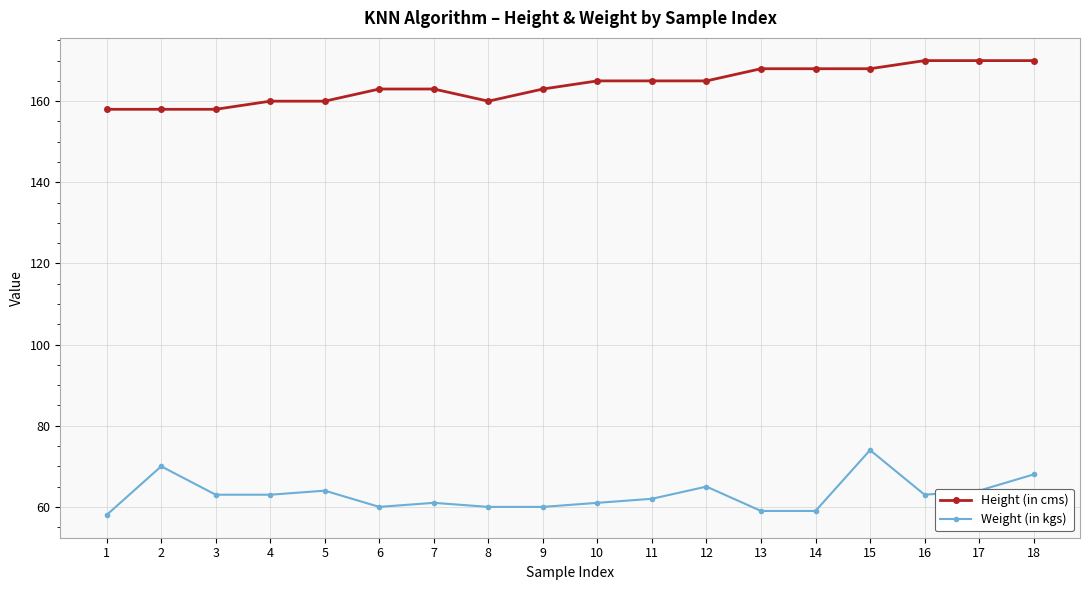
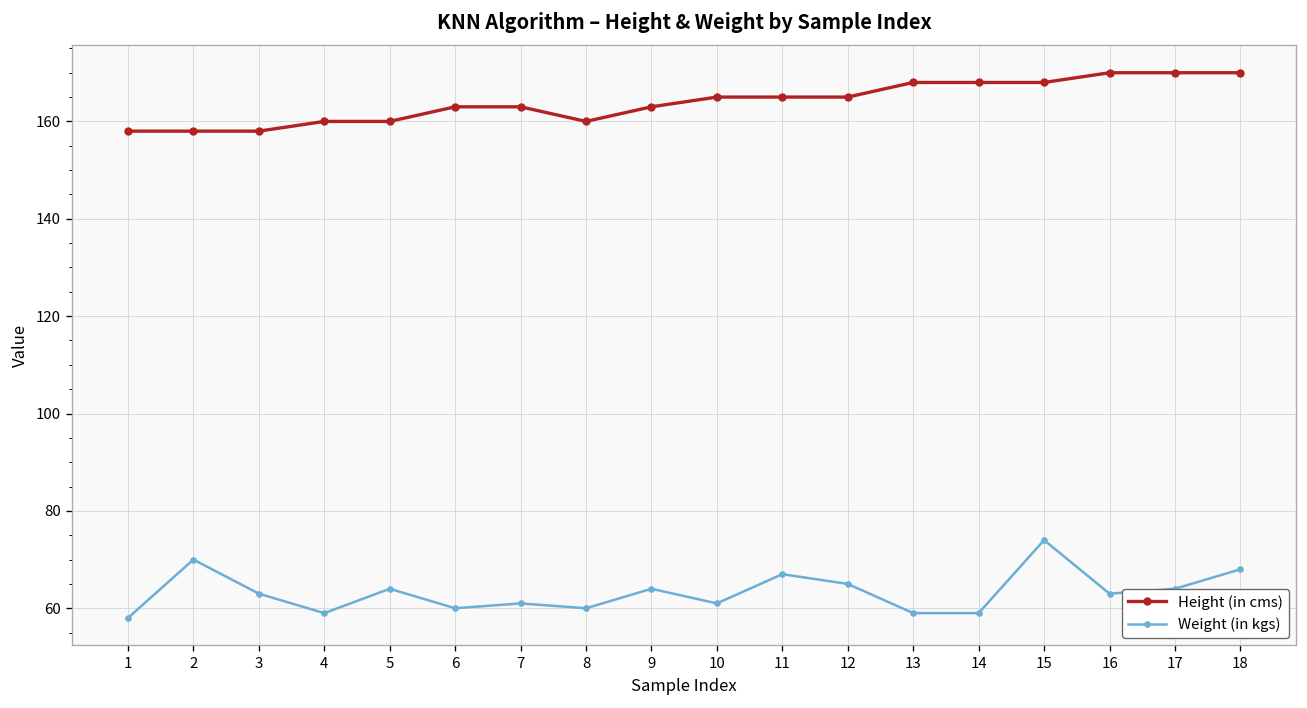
Weight (in kgs), 4: 63 -> 59
Weight (in kgs), 9: 60 -> 64
Weight (in kgs), 11: 62 -> 67
